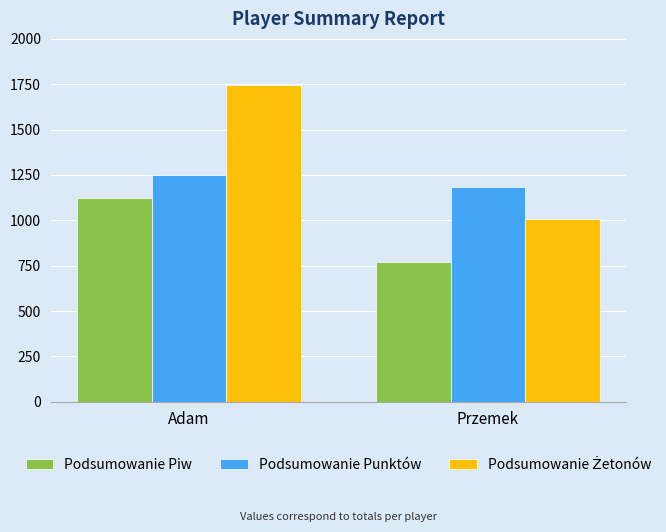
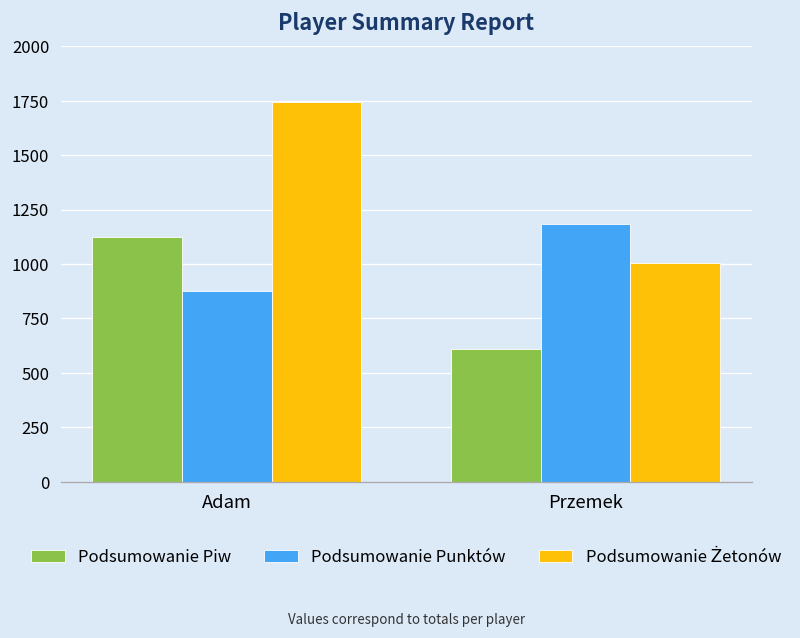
Podsumowanie Punktów, Adam: 1250 -> 880
Podsumowanie Piw, Przemek: 770 -> 610
